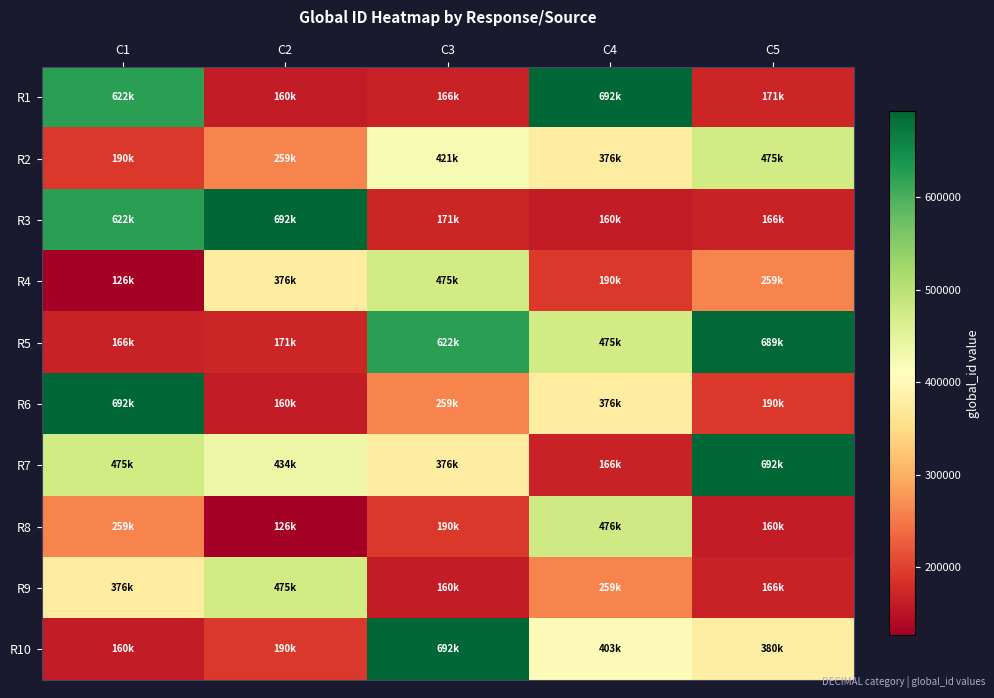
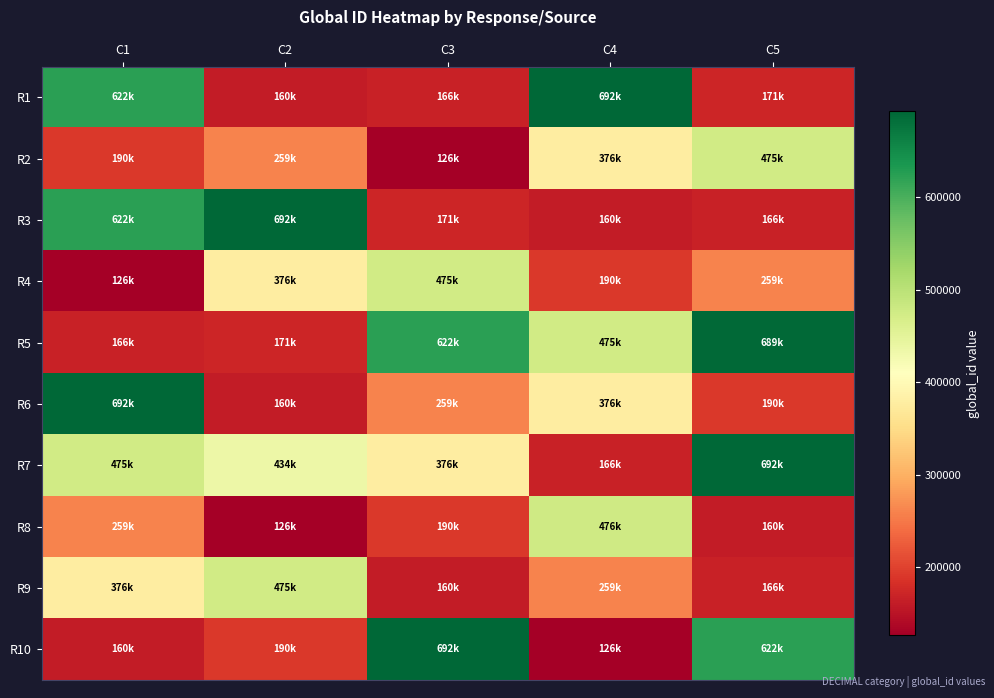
R2, C3: 421k -> 126k
R10, C4: 403k -> 126k
R10, C5: 380k -> 622k
